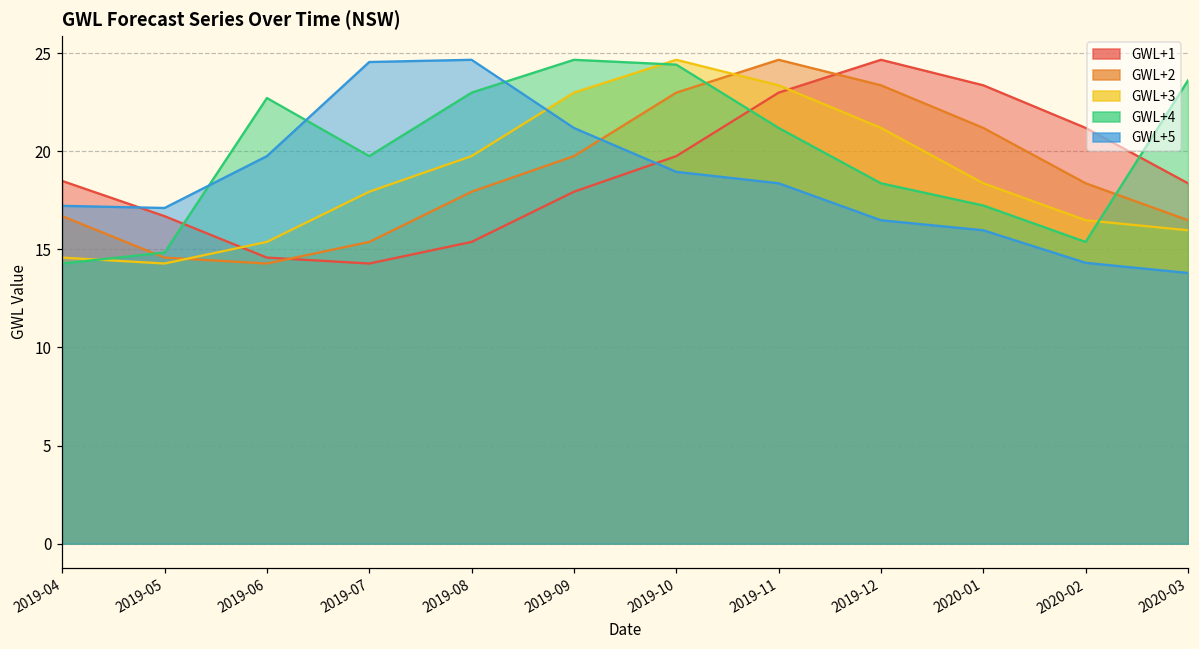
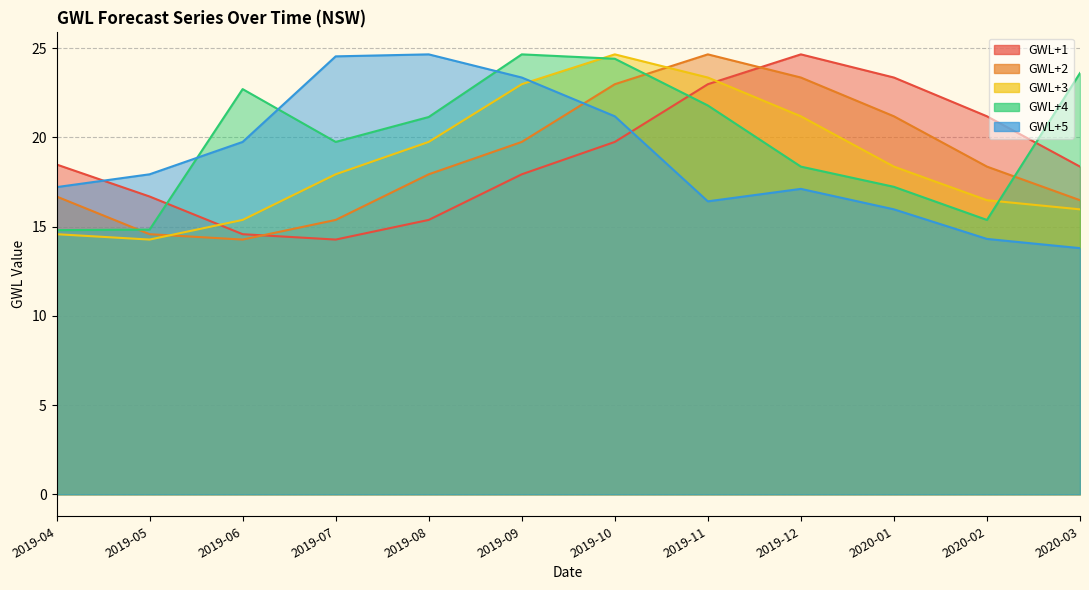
GWL+4, 2019-04: 14.3 -> 14.8
GWL+5, 2019-05: 17.1 -> 17.9
GWL+4, 2019-08: 23.0 -> 21.1
GWL+5, 2019-09: 21.2 -> 23.4
GWL+5, 2019-10: 18.9 -> 21.2
GWL+4, 2019-11: 21.2 -> 21.8
GWL+5, 2019-11: 18.4 -> 16.4
GWL+5, 2019-12: 16.5 -> 17.1
